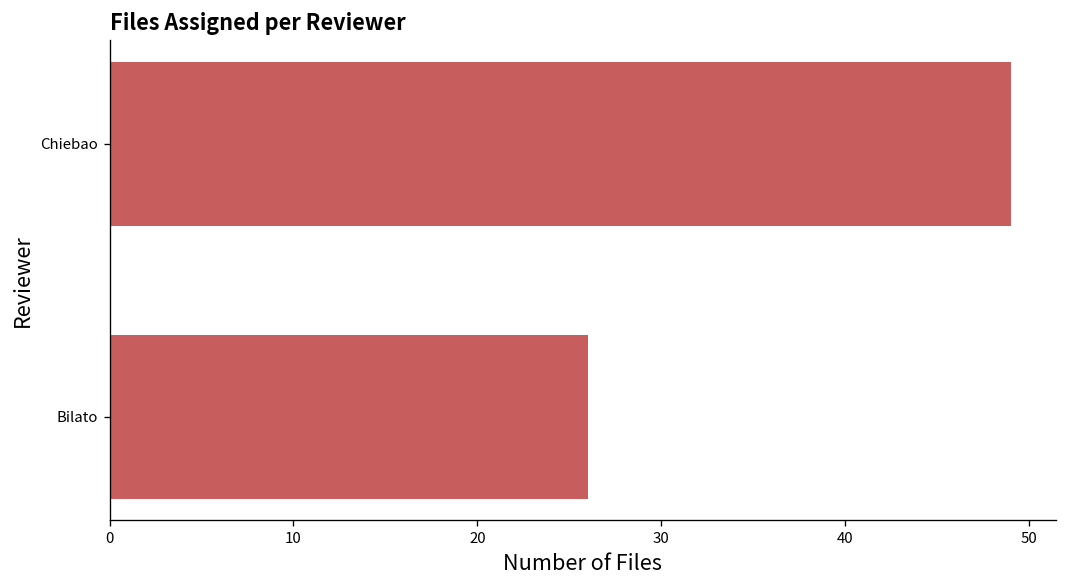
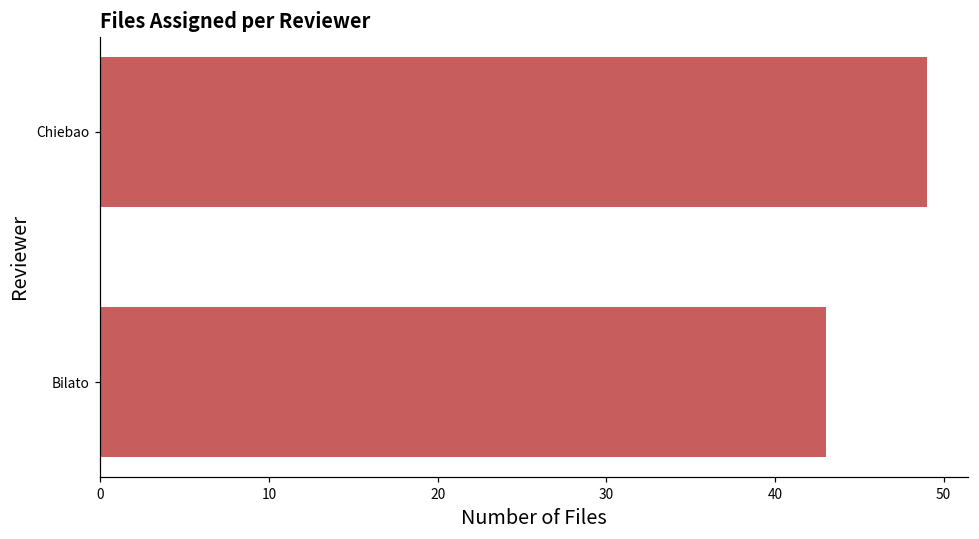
Bilato: 26 -> 43
